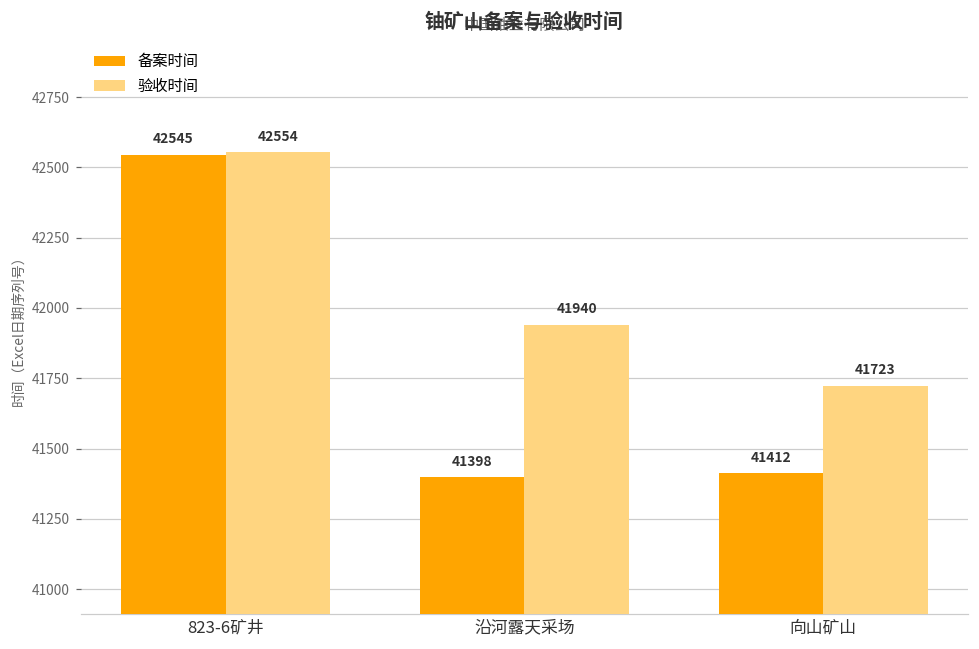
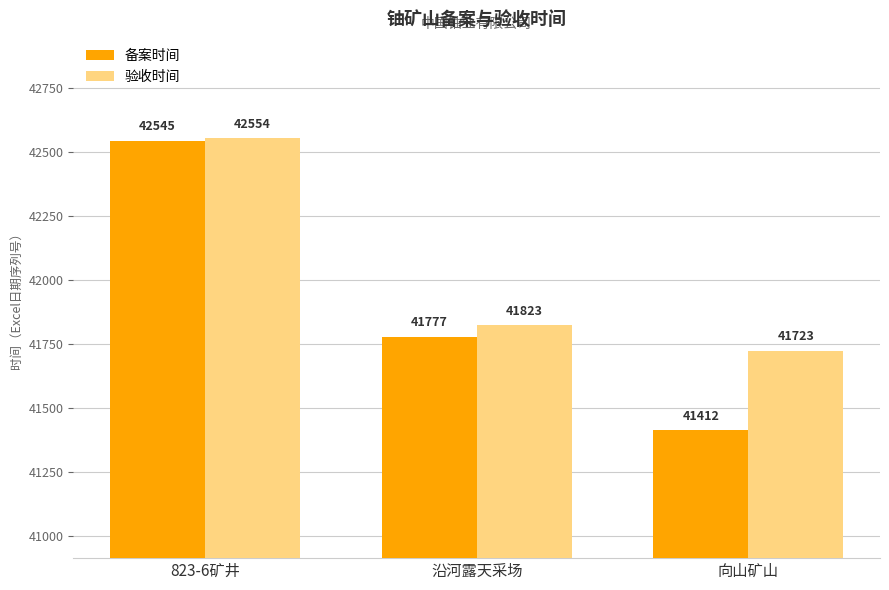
备案时间, 沿河露天采场: 41398 -> 41777
验收时间, 沿河露天采场: 41940 -> 41823
